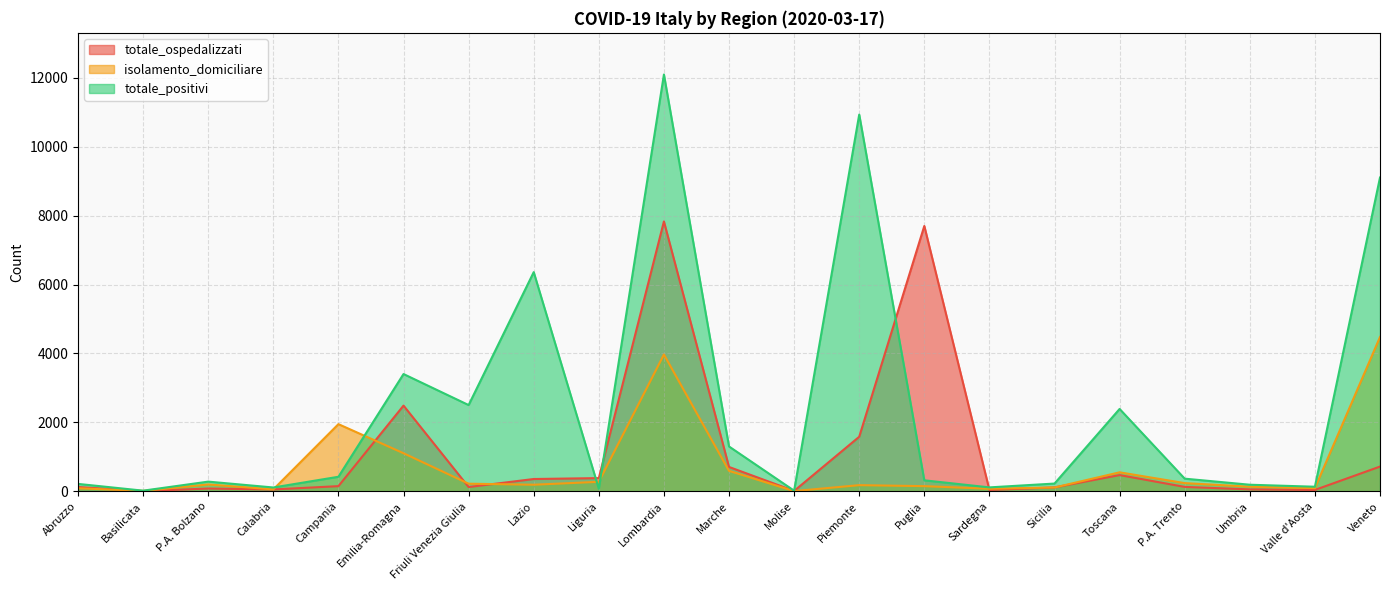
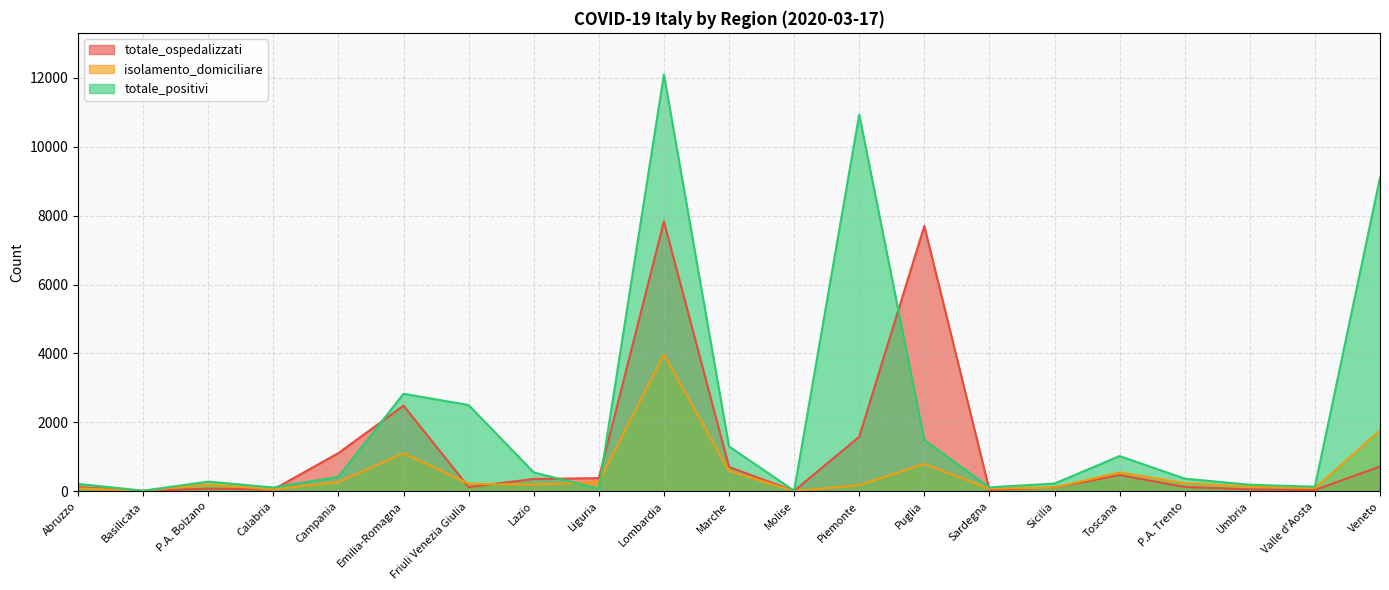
totale_ospedalizzati, Campania: 200 -> 1100
isolamento_domiciliare, Campania: 2000 -> 300
totale_positivi, Emilia-Romagna: 3400 -> 2800
totale_positivi, Lazio: 6400 -> 600
isolamento_domiciliare, Puglia: 200 -> 800
totale_positivi, Puglia: 300 -> 1500
totale_positivi, Toscana: 2400 -> 1000
isolamento_domiciliare, Veneto: 4500 -> 1800
